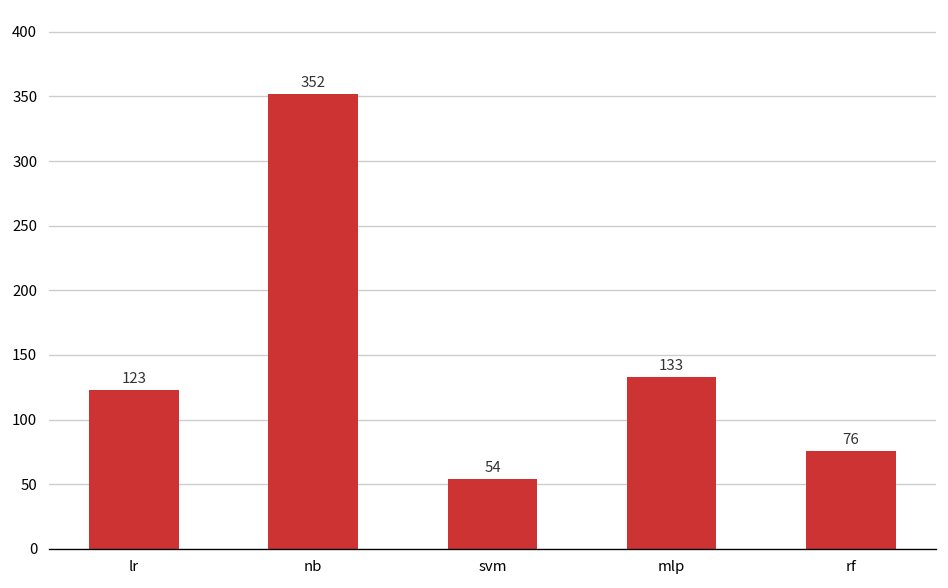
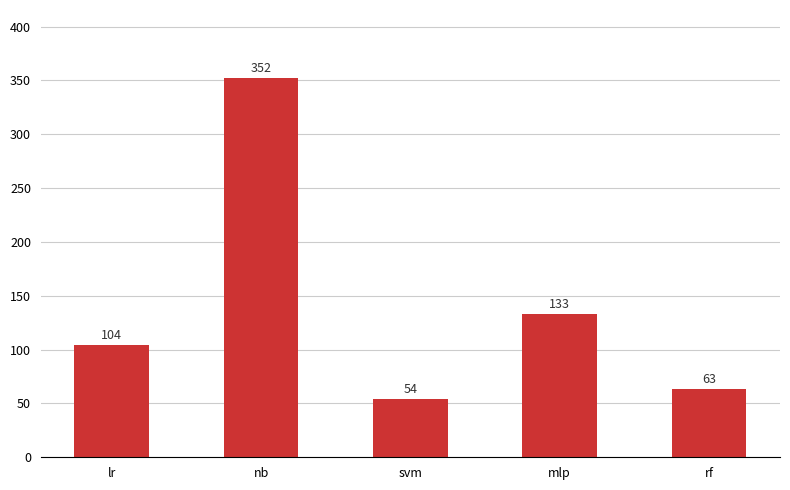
lr: 123 -> 104
rf: 76 -> 63
